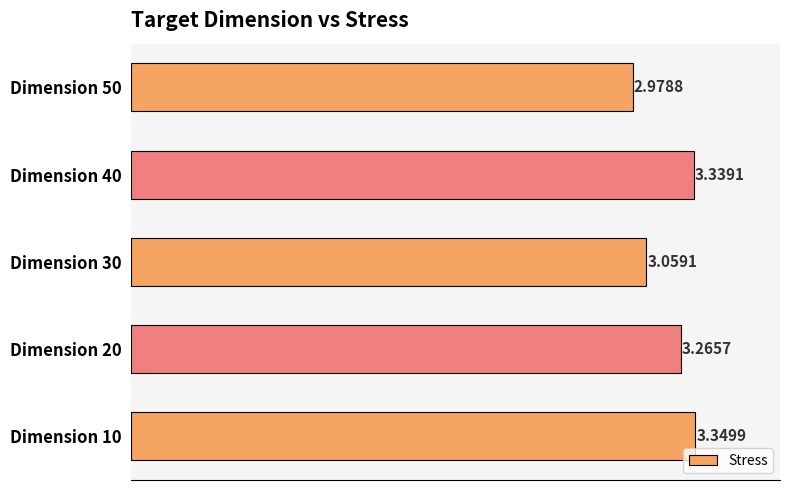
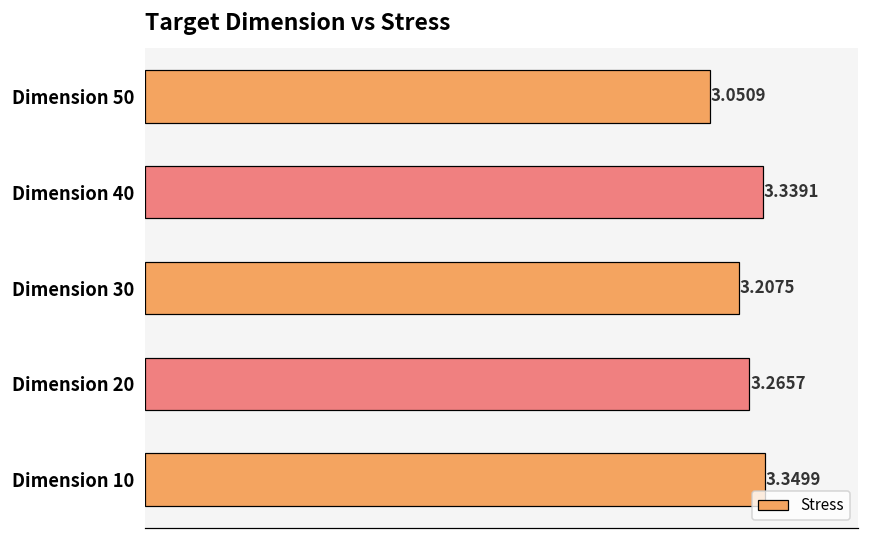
Dimension 50: 2.9788 -> 3.0509
Dimension 30: 3.0591 -> 3.2075
